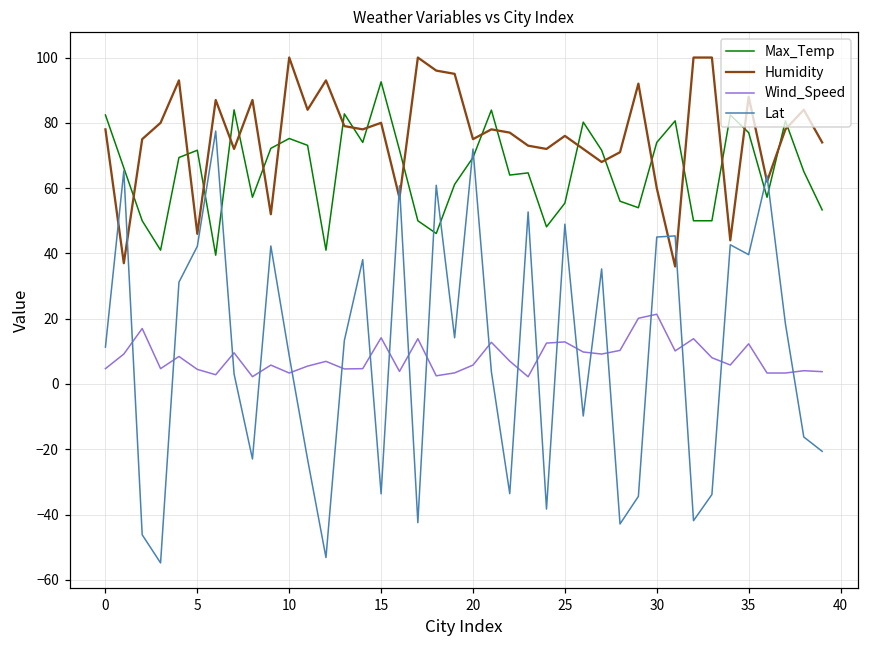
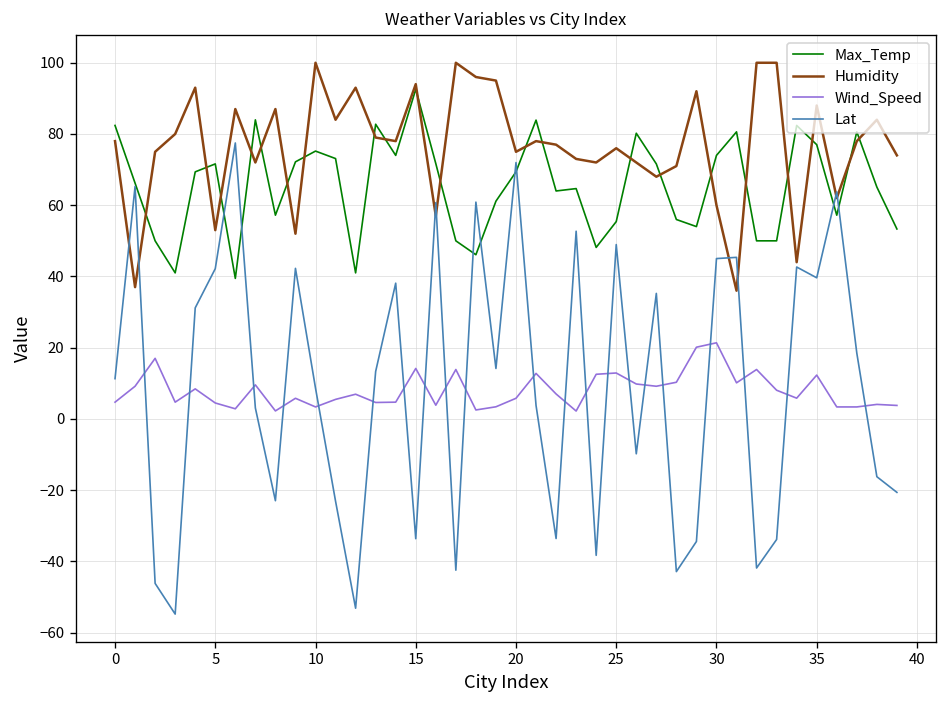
Humidity, 5: 46 -> 53
Humidity, 15: 80 -> 94
